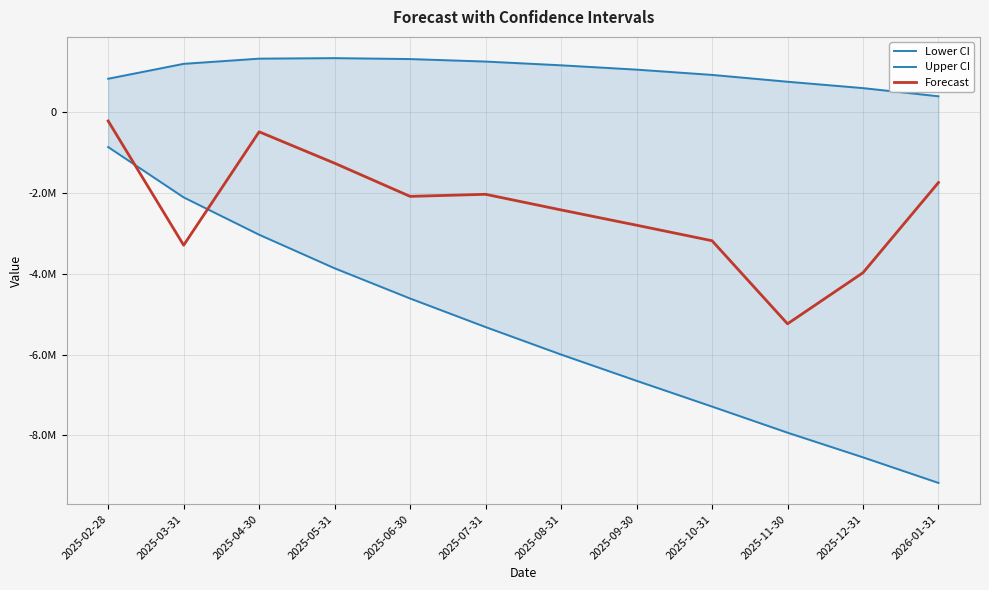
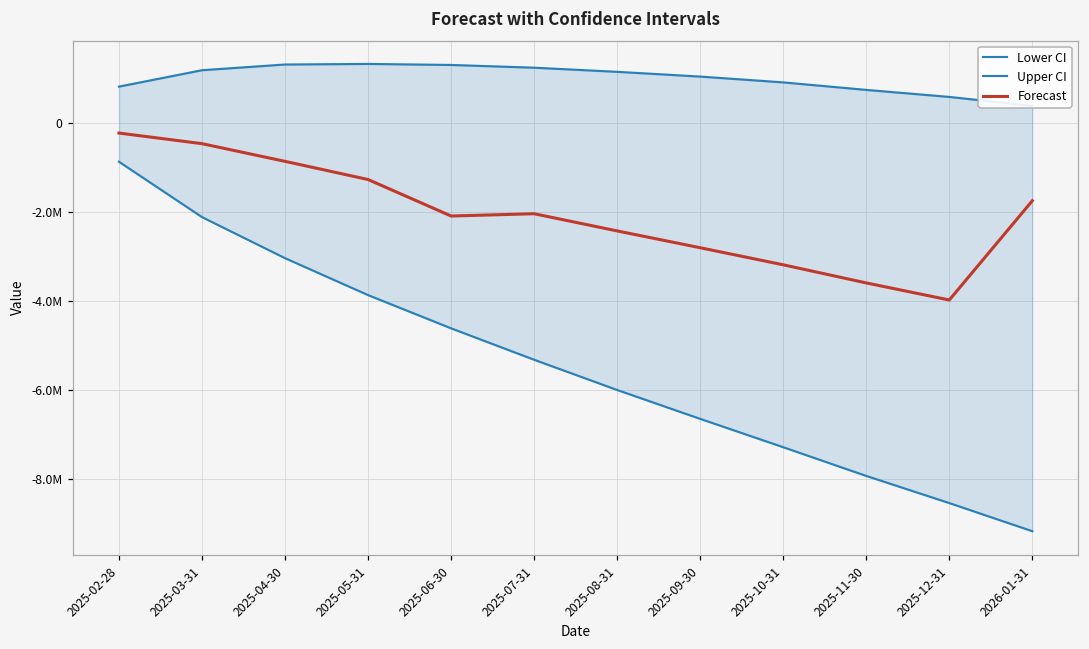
Forecast, 2025-03-31: -3300000 -> -500000
Forecast, 2025-04-30: -500000 -> -900000
Forecast, 2025-11-30: -5200000 -> -3600000
